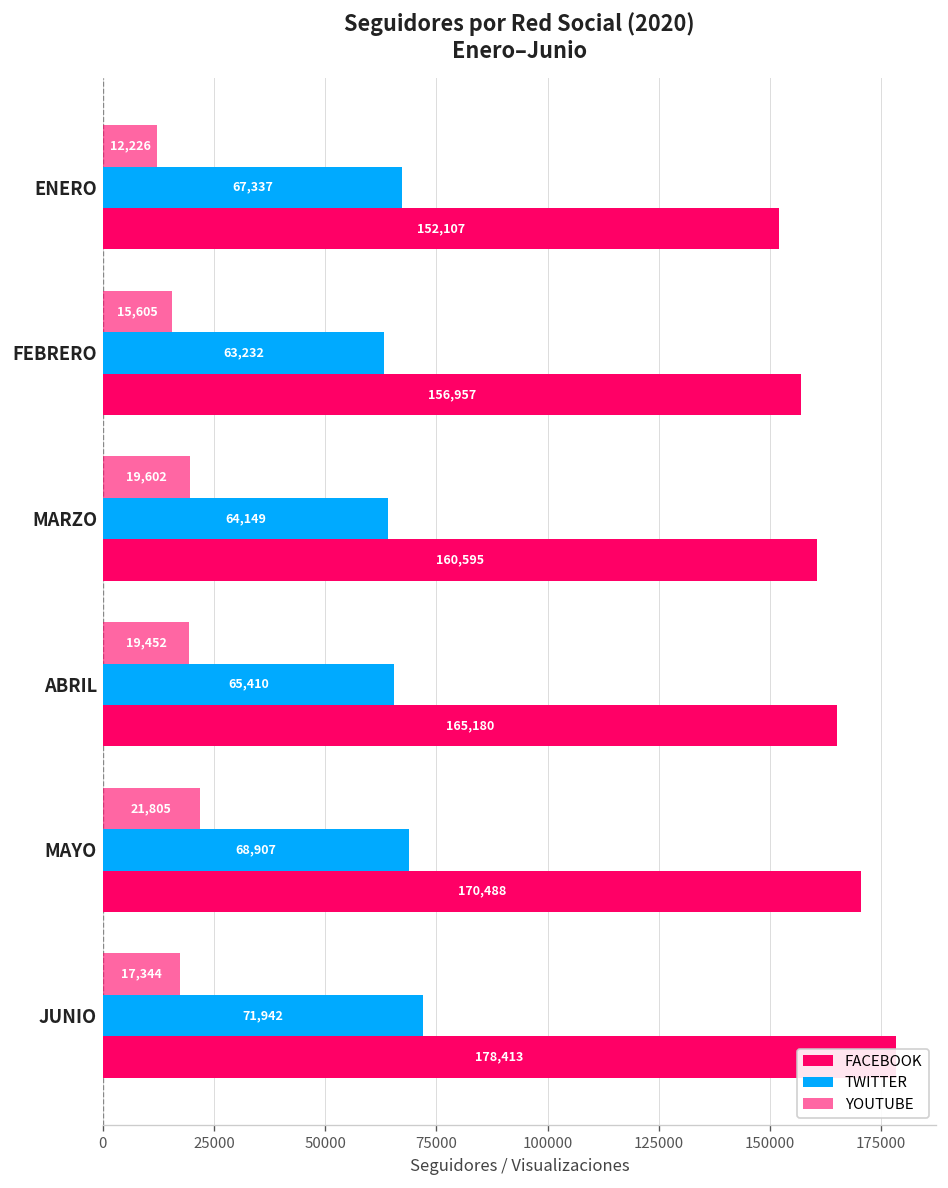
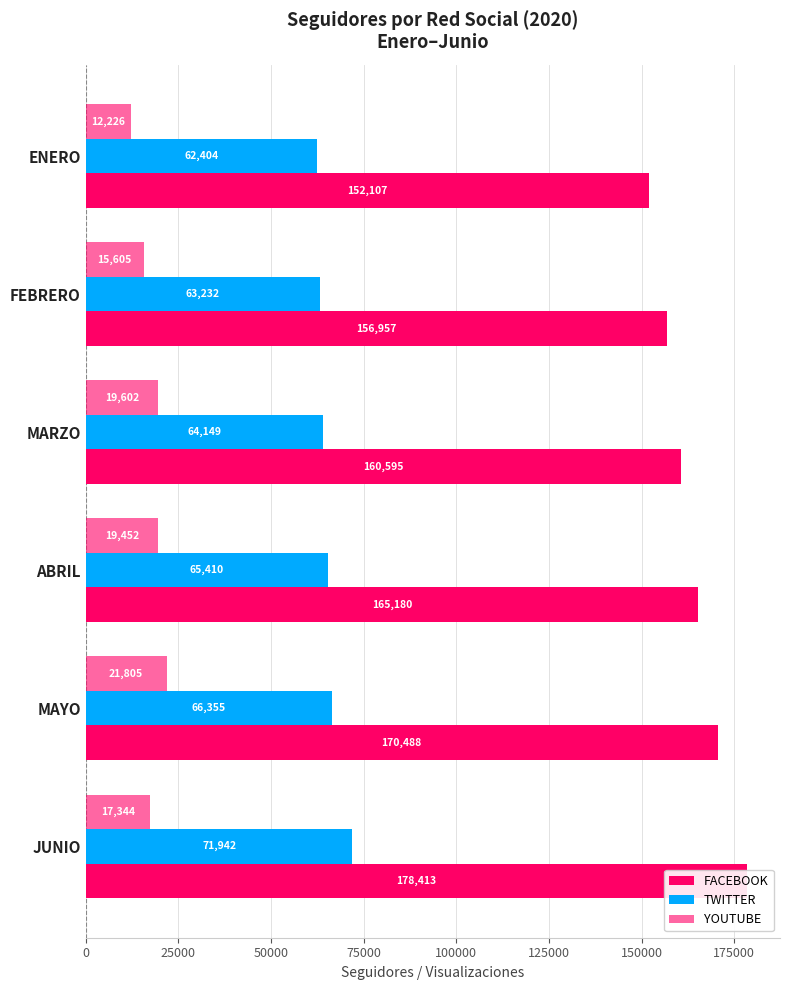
TWITTER, ENERO: 67,337 -> 62,404
TWITTER, MAYO: 68,907 -> 66,355
